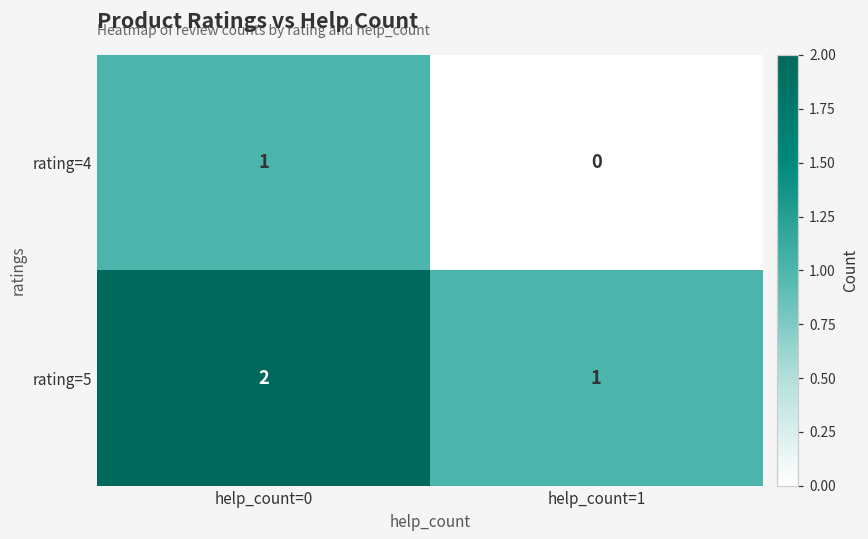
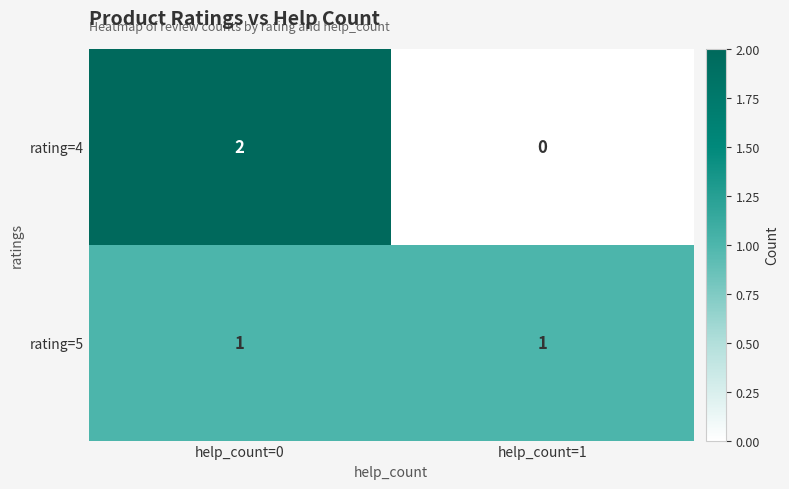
rating=4, help_count=0: 1 -> 2
rating=5, help_count=0: 2 -> 1
